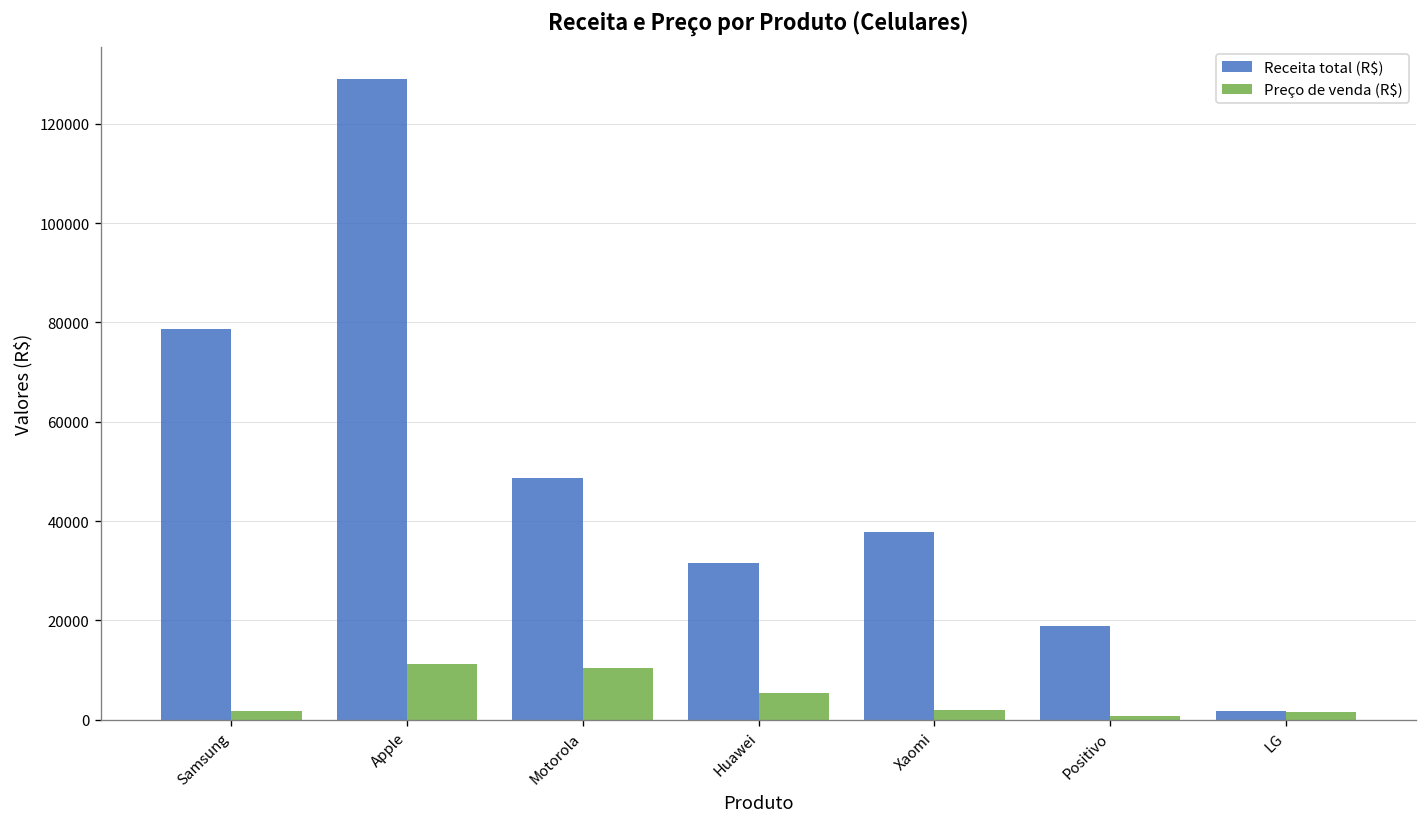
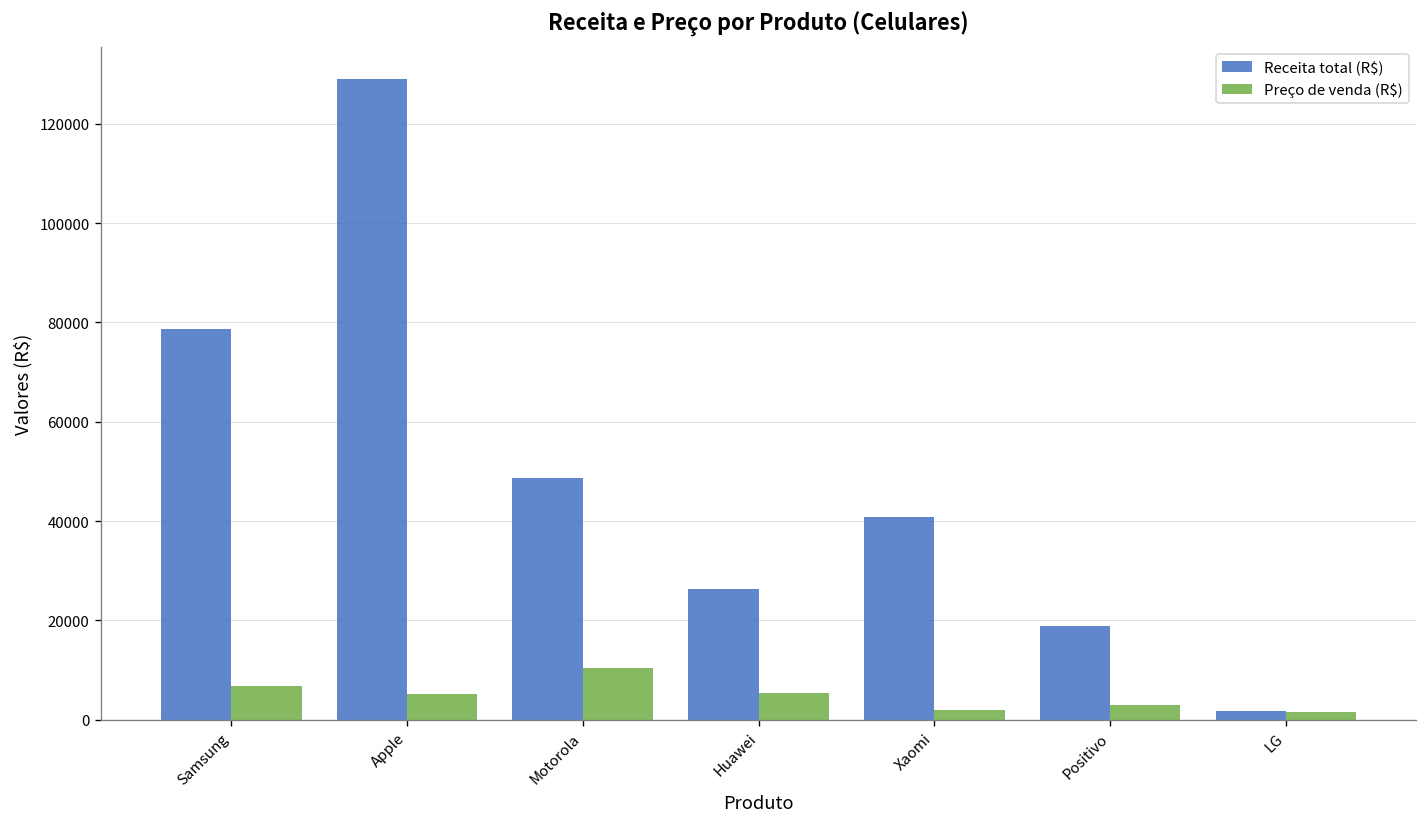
Preço de venda (R$), Samsung: 2000 -> 7000
Preço de venda (R$), Apple: 11000 -> 5000
Receita total (R$), Huawei: 32000 -> 26000
Receita total (R$), Xaomi: 38000 -> 41000
Preço de venda (R$), Positivo: 1000 -> 3000
